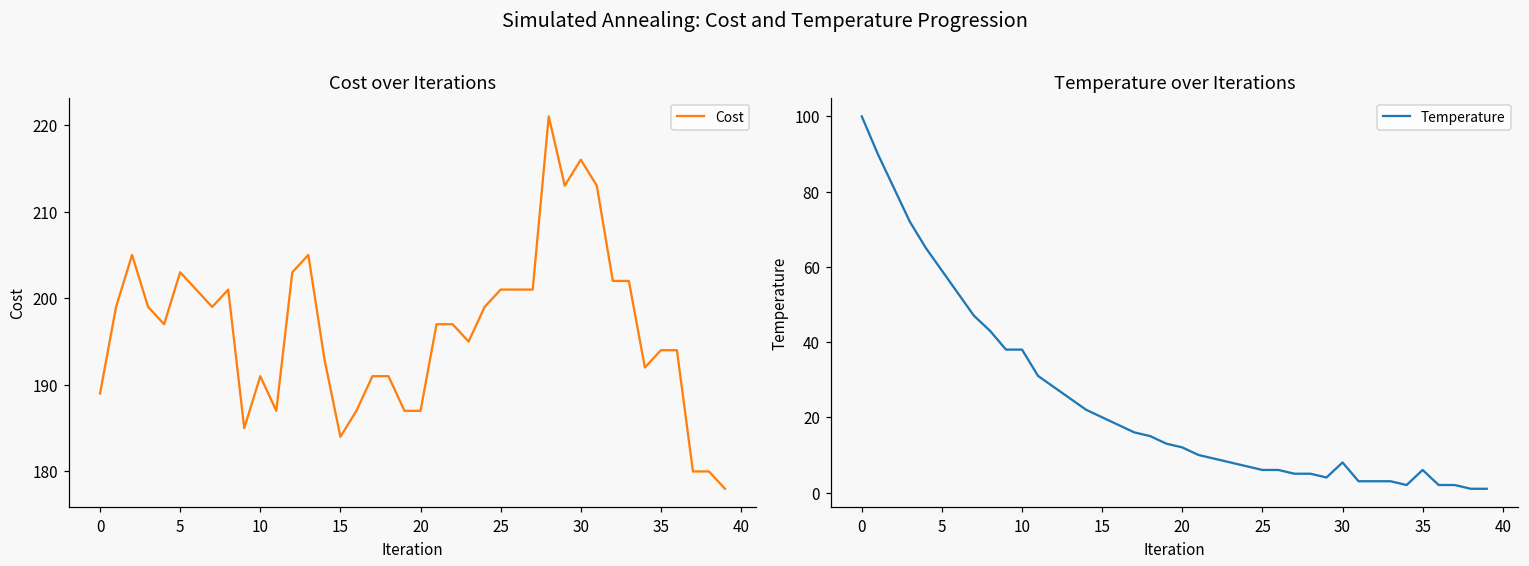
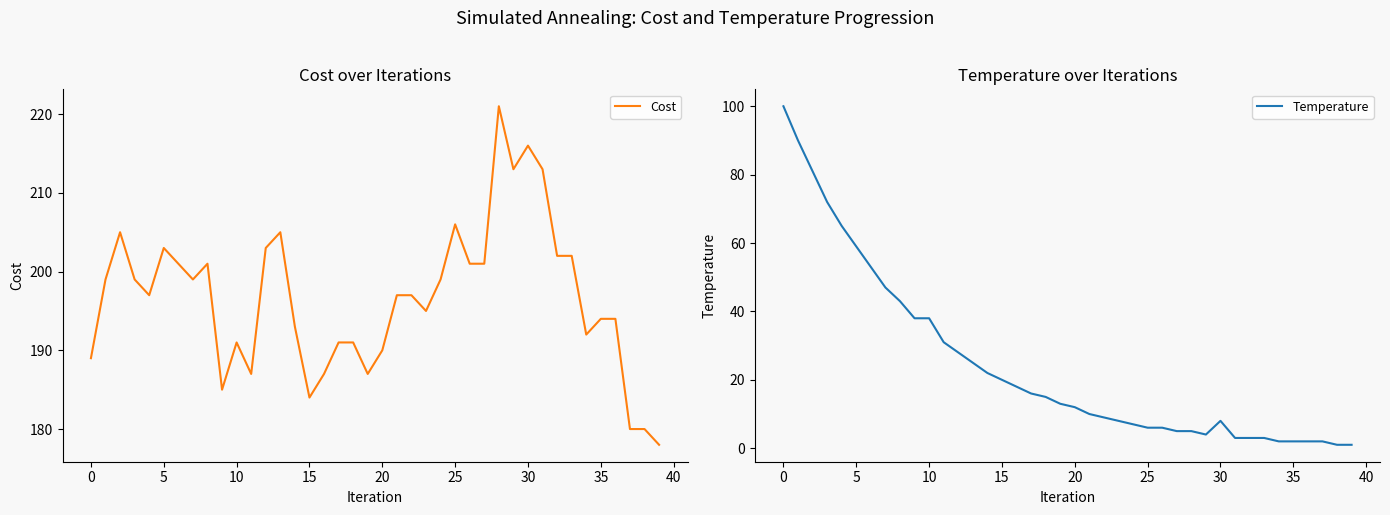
Cost over Iterations, 20: 187 -> 190
Cost over Iterations, 25: 201 -> 206
Temperature over Iterations, 35: 6 -> 2
